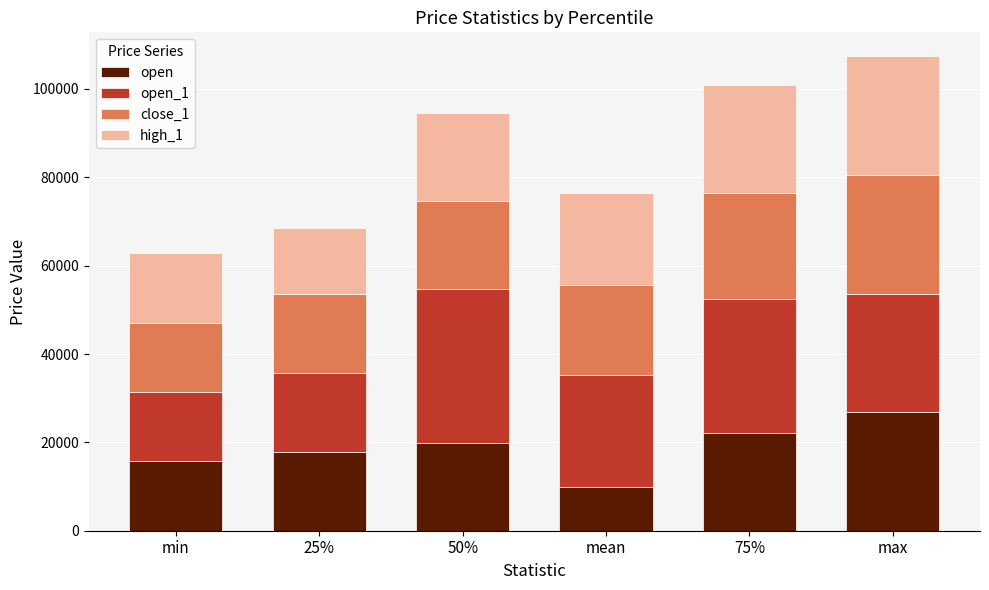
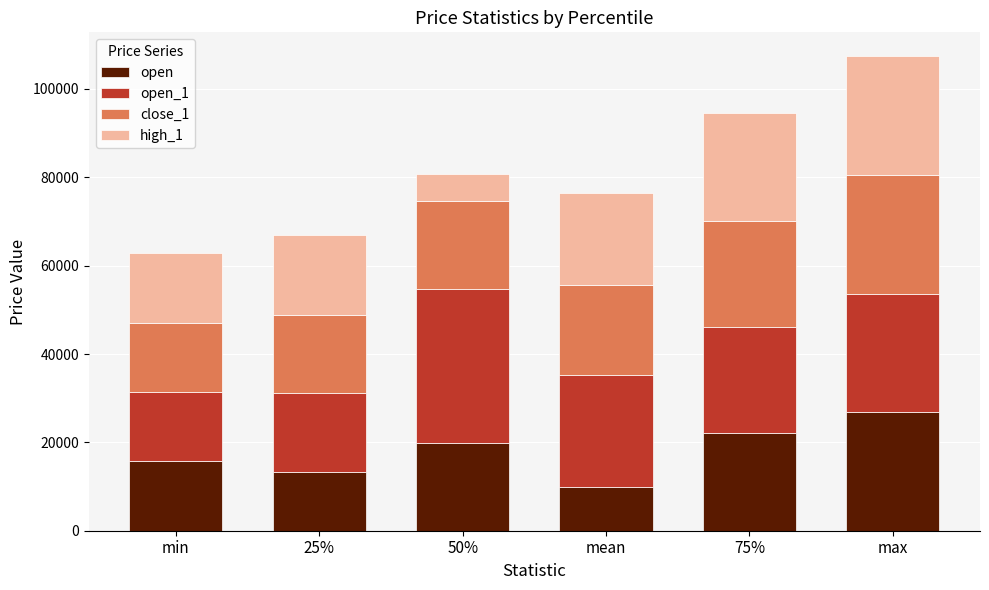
open, 25%: 18000 -> 13000
high_1, 25%: 15000 -> 18000
high_1, 50%: 20000 -> 6000
open_1, 75%: 30000 -> 24000
